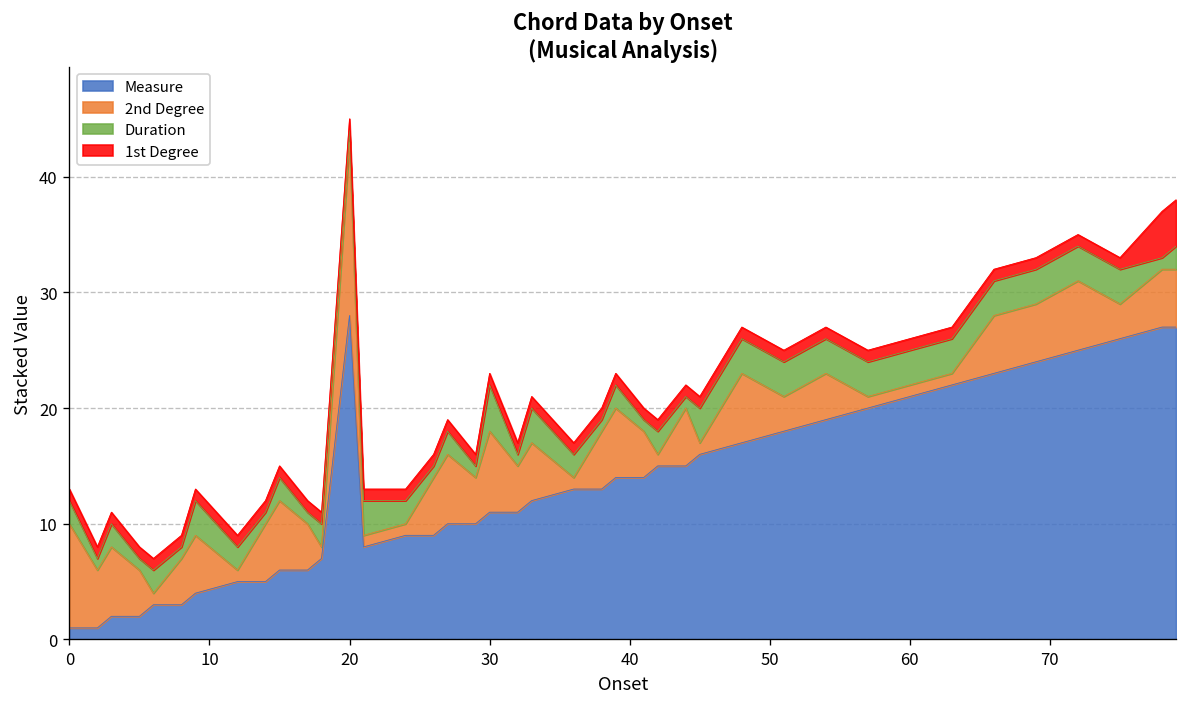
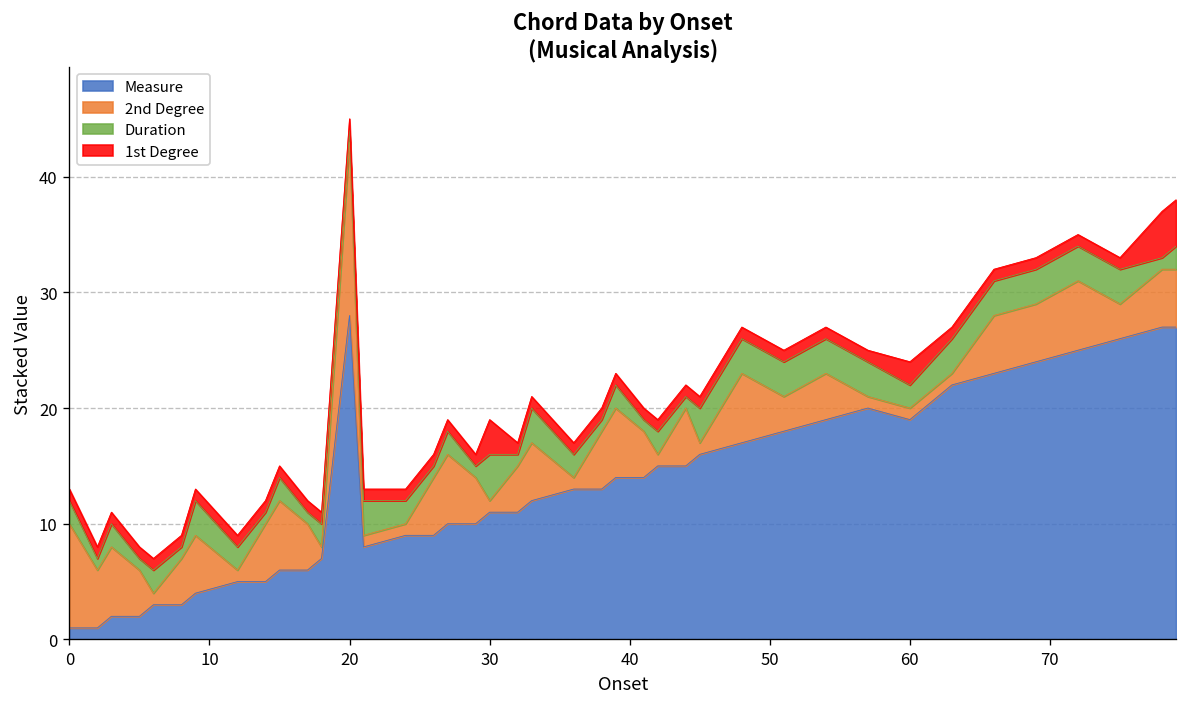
2nd Degree, 30: 7 -> 1
1st Degree, 30: 1 -> 3
Measure, 60: 21 -> 19
Duration, 60: 3 -> 2
1st Degree, 60: 1 -> 2
